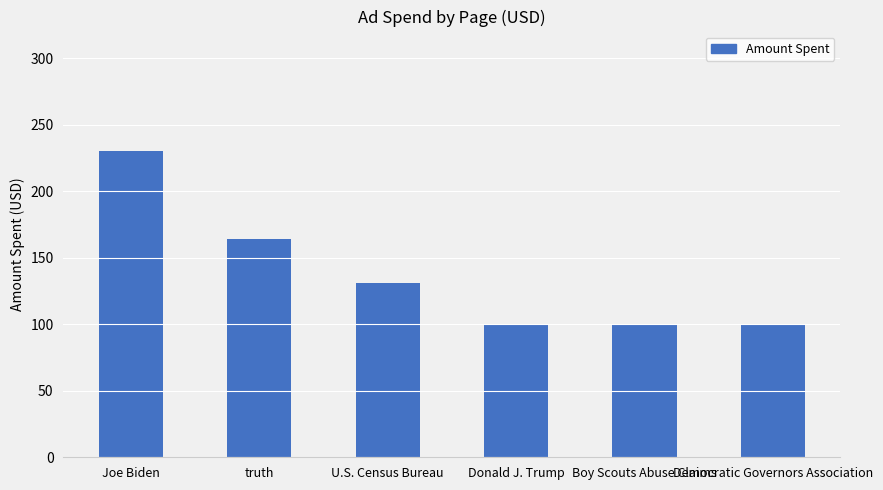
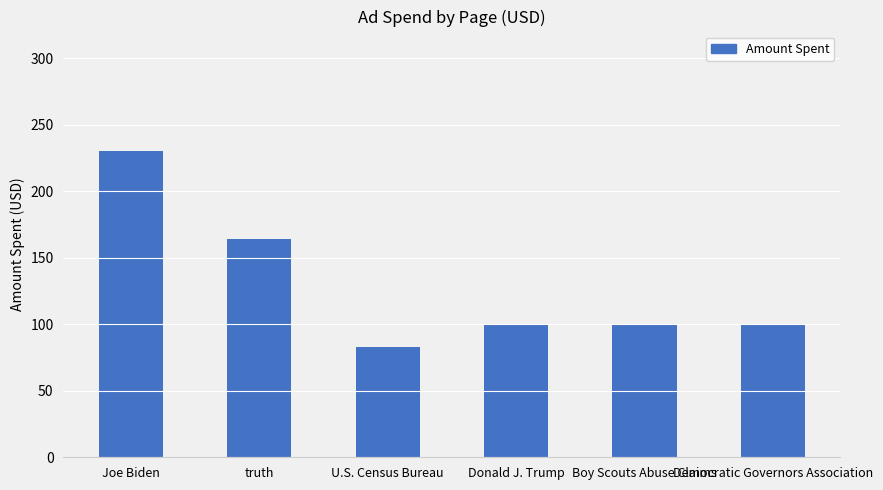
U.S. Census Bureau: 131 -> 83
